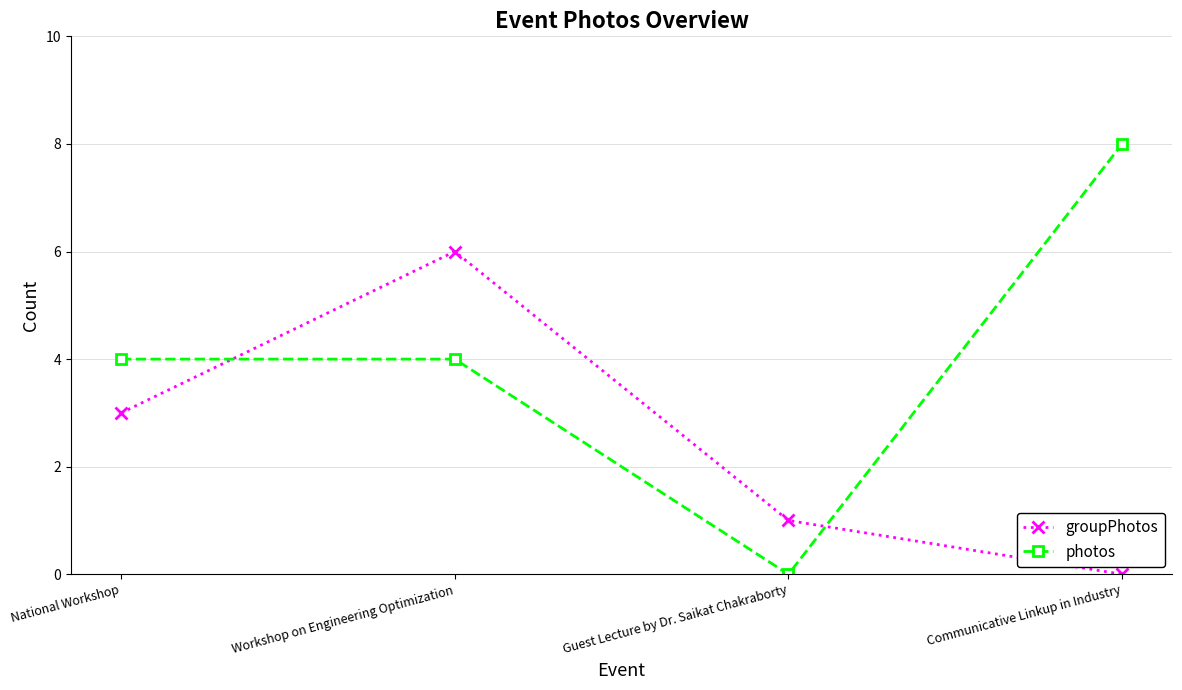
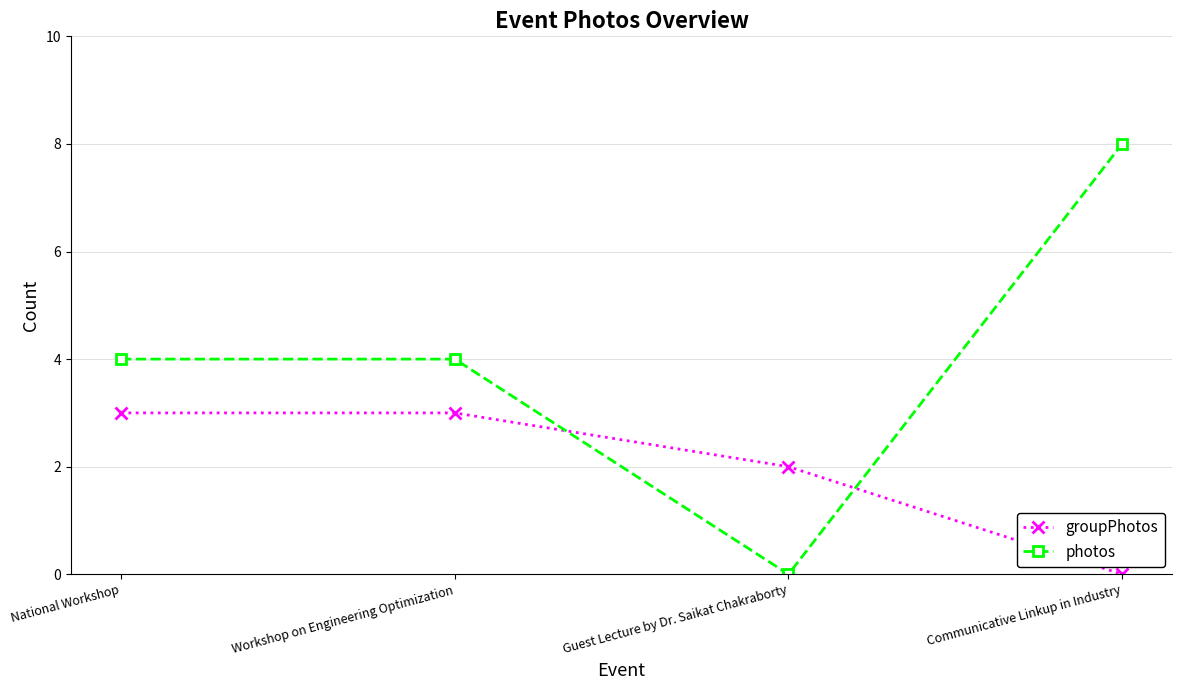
groupPhotos, Workshop on Engineering Optimization: 6 -> 3
groupPhotos, Guest Lecture by Dr. Saikat Chakraborty: 1 -> 2
